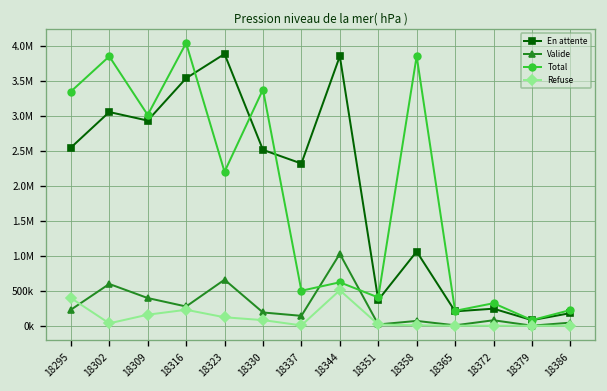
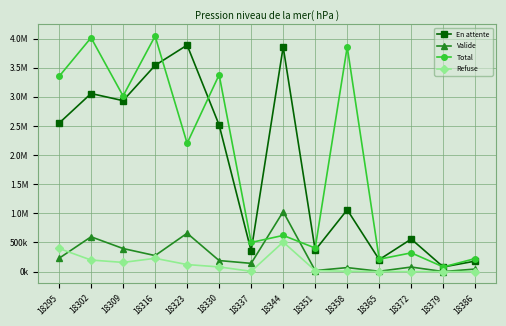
Total, 18302: 3900000 -> 4000000
Refuse, 18302: 0 -> 200000
En attente, 18337: 2300000 -> 400000
En attente, 18372: 200000 -> 600000
